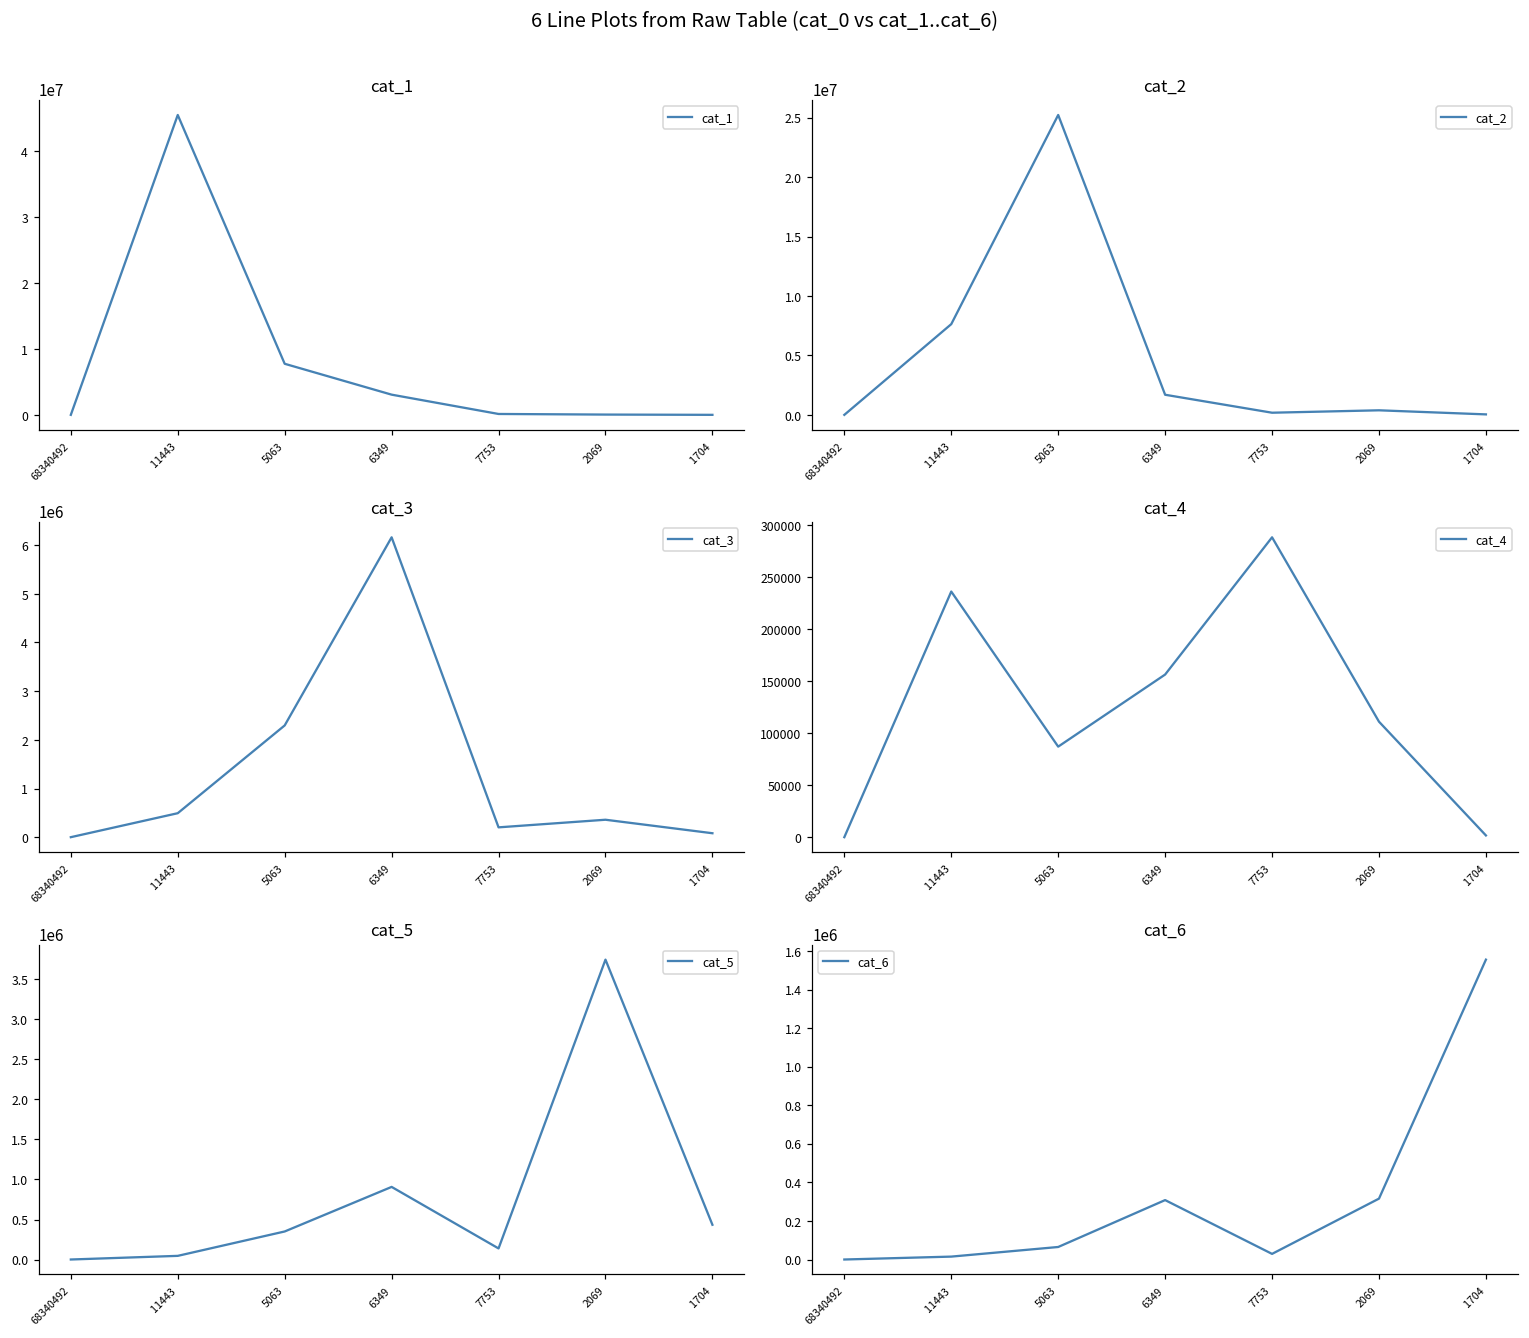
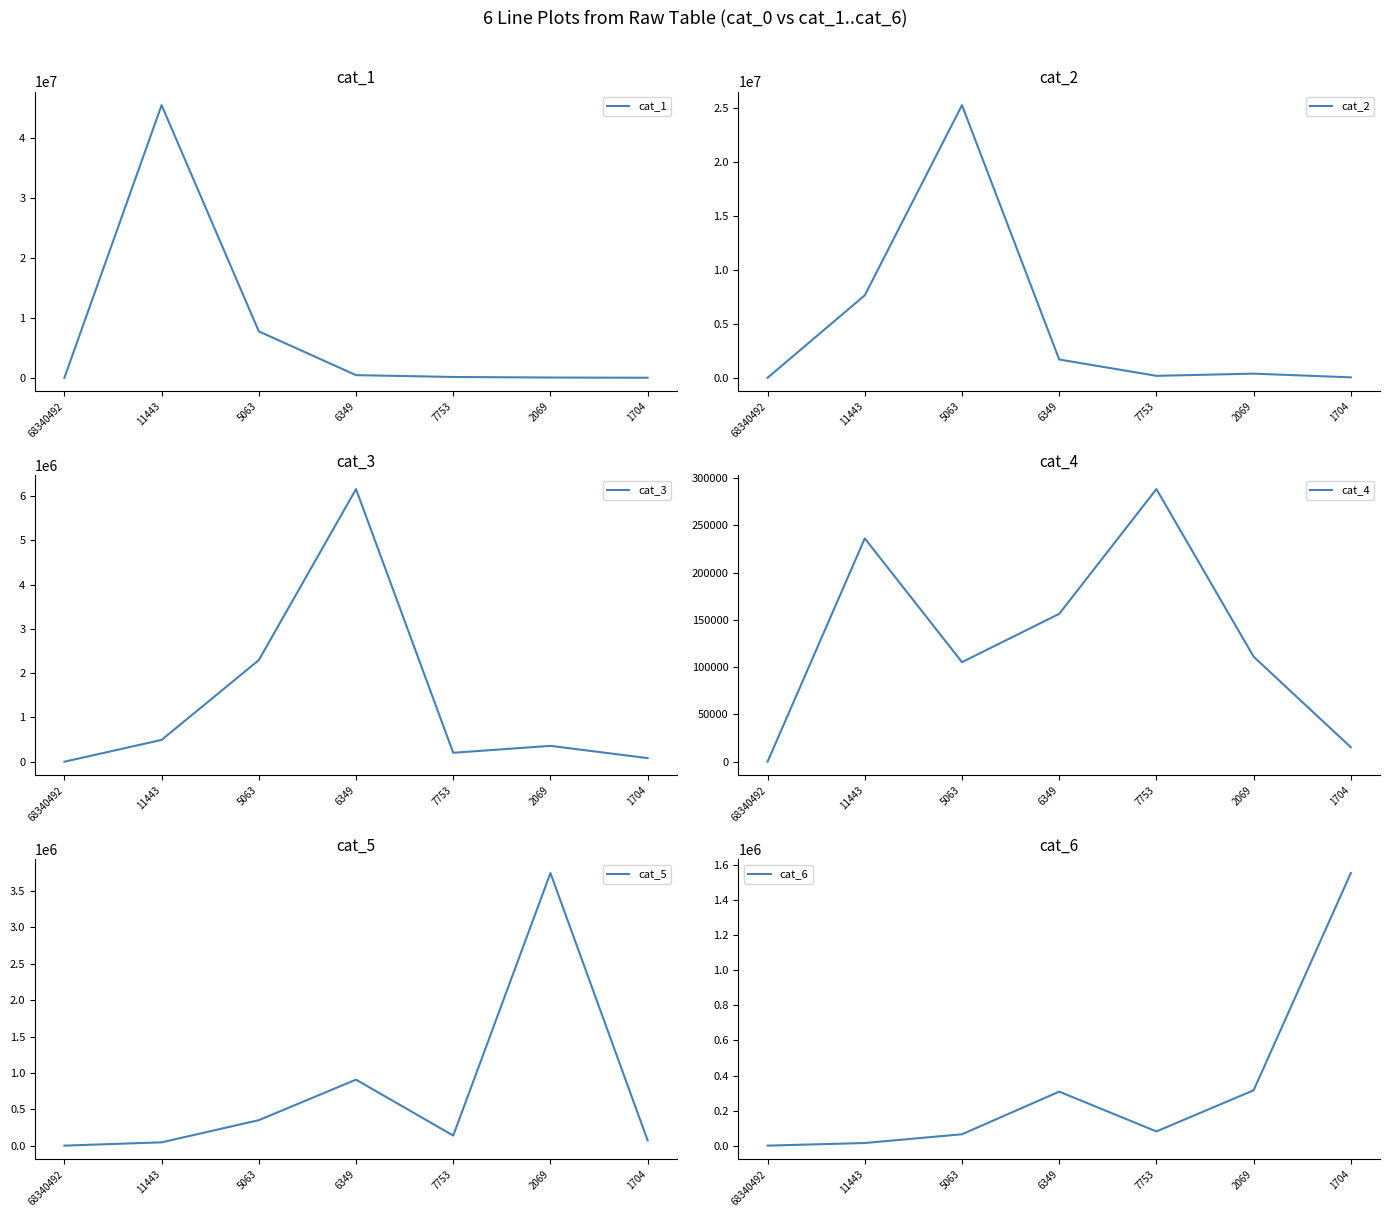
cat_1, 6349: 3000000 -> 0
cat_4, 5063: 90000 -> 110000
cat_4, 1704: 0 -> 20000
cat_5, 1704: 400000 -> 100000
cat_6, 7753: 30000 -> 80000
